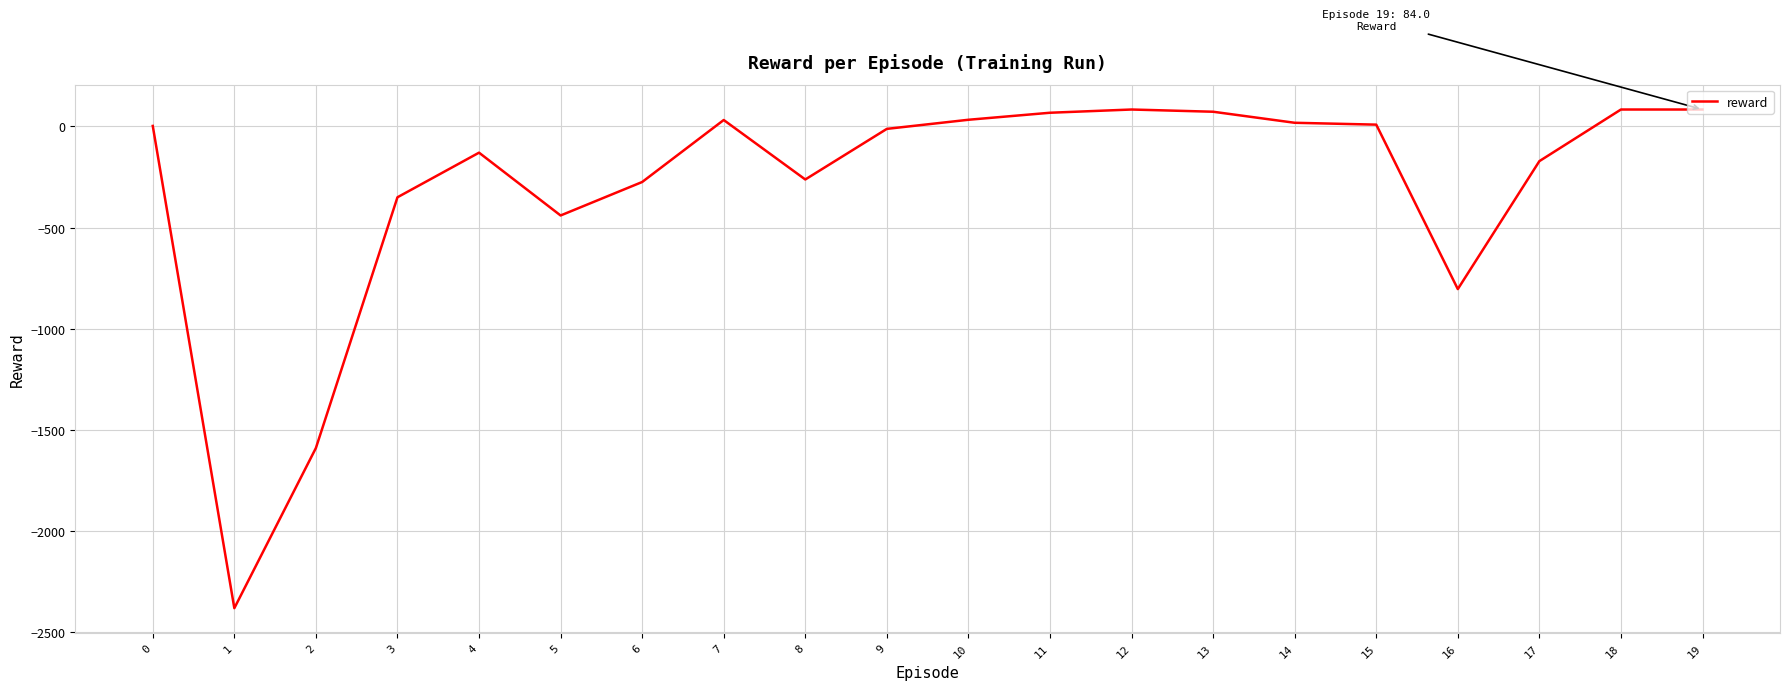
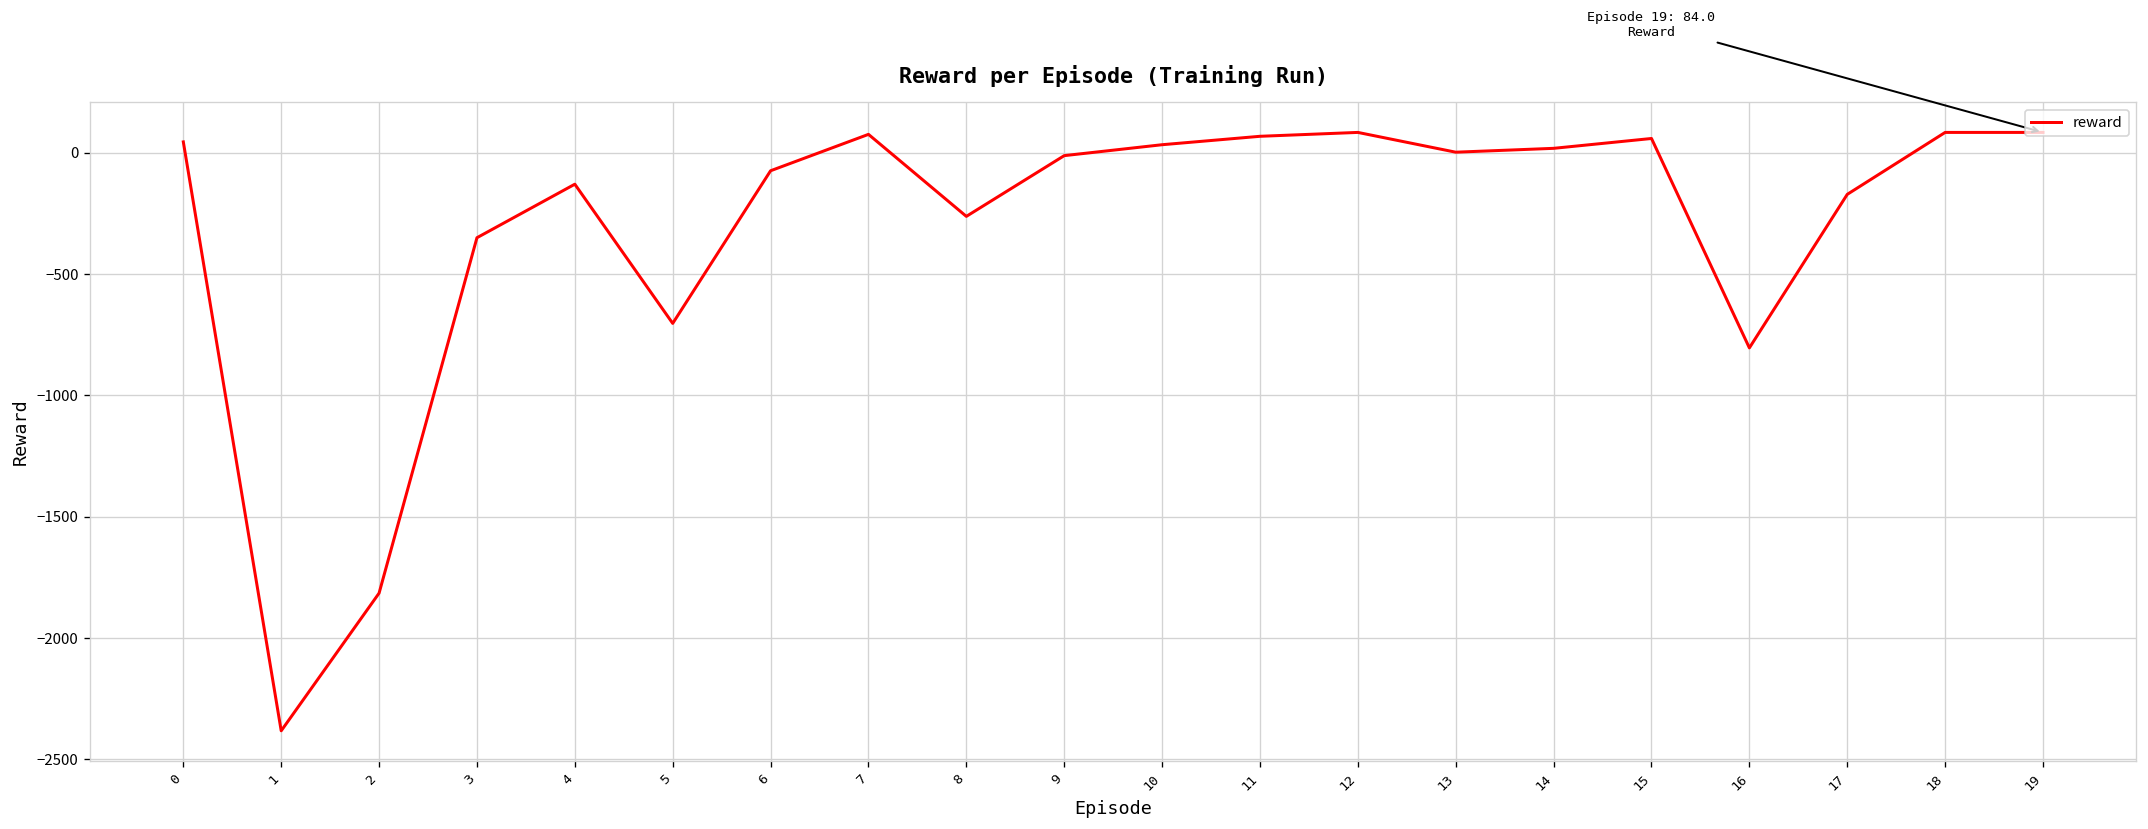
0: 0 -> 50
2: -1590 -> -1810
5: -440 -> -700
6: -270 -> -70
7: 30 -> 80
13: 70 -> 0
15: 10 -> 60
